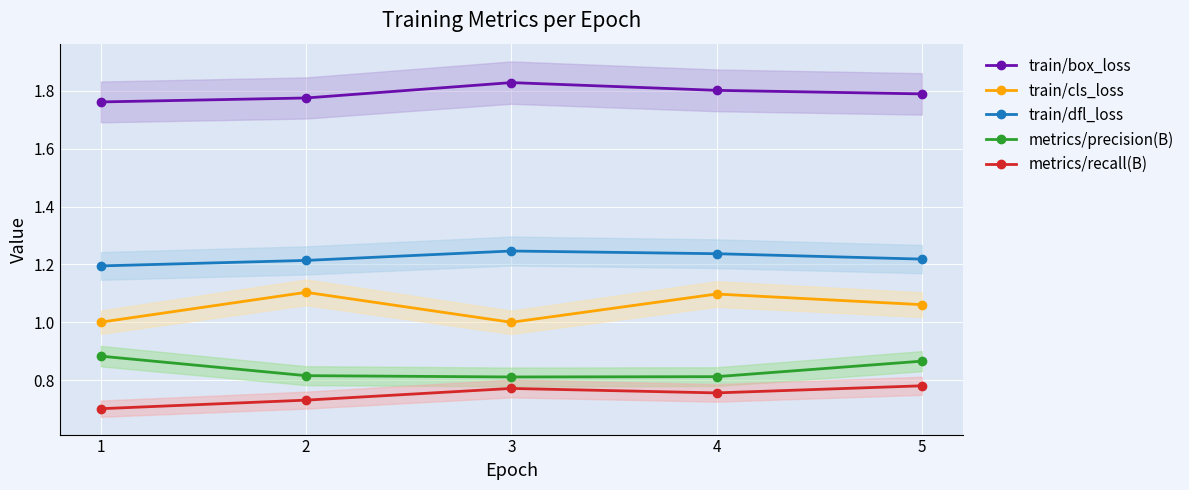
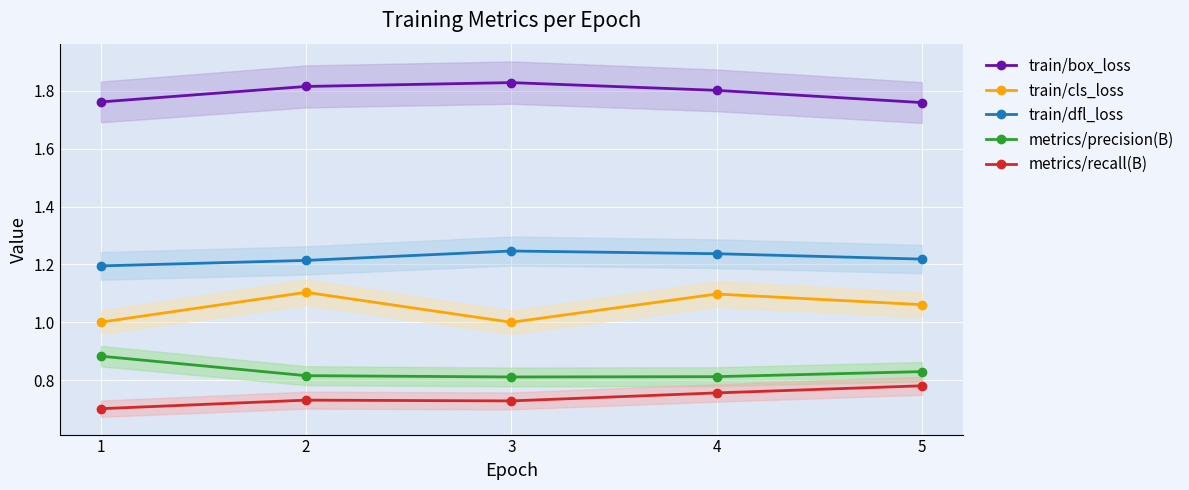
train/box_loss, 2: 1.78 -> 1.82
metrics/recall(B), 3: 0.77 -> 0.73
train/box_loss, 5: 1.79 -> 1.76
metrics/precision(B), 5: 0.87 -> 0.83
